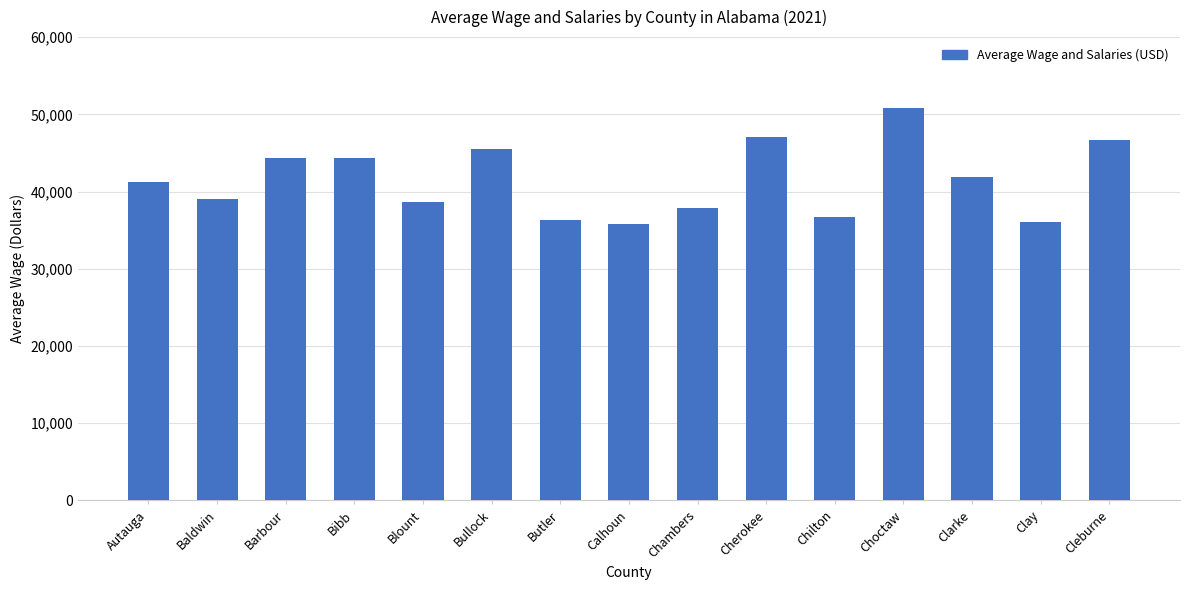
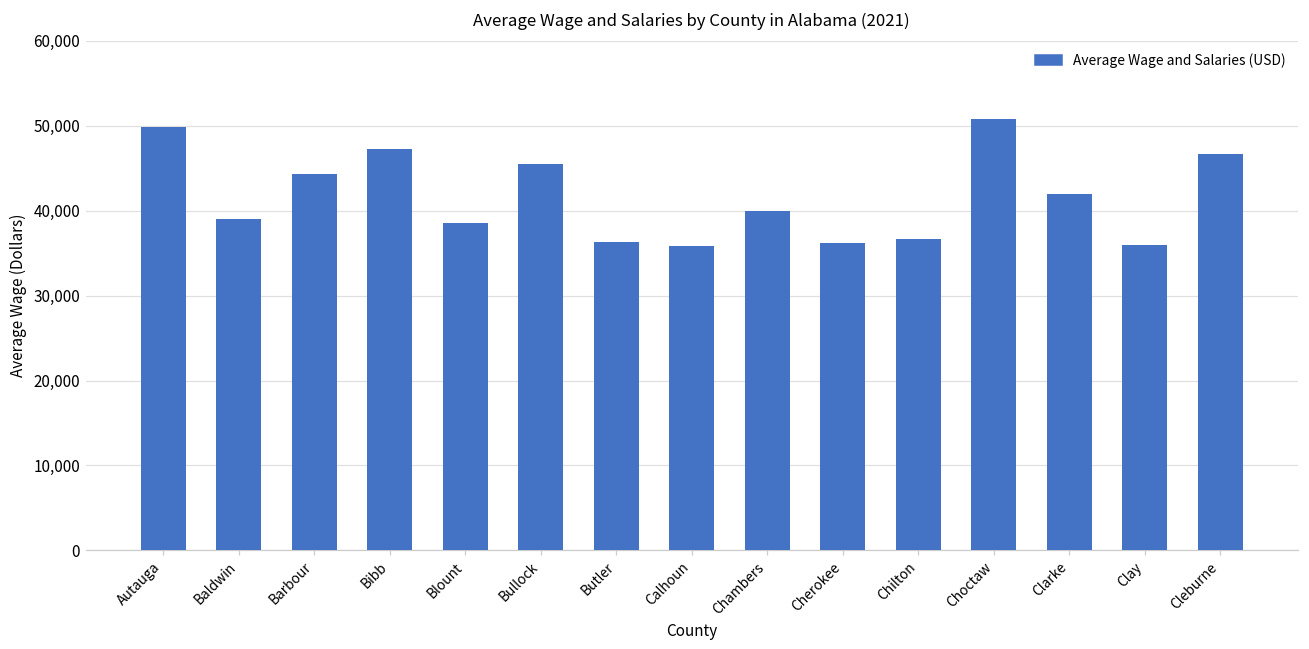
Autauga: 41,000 -> 50,000
Bibb: 44,000 -> 47,000
Chambers: 38,000 -> 40,000
Cherokee: 47,000 -> 36,000
